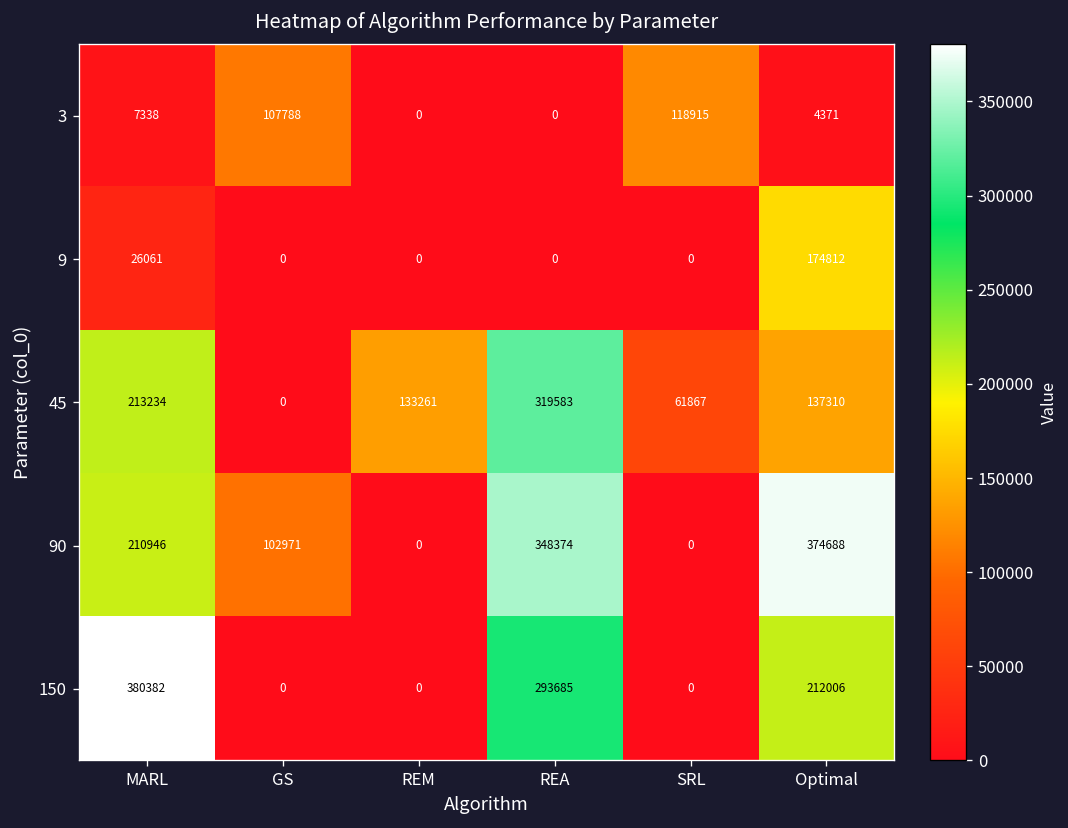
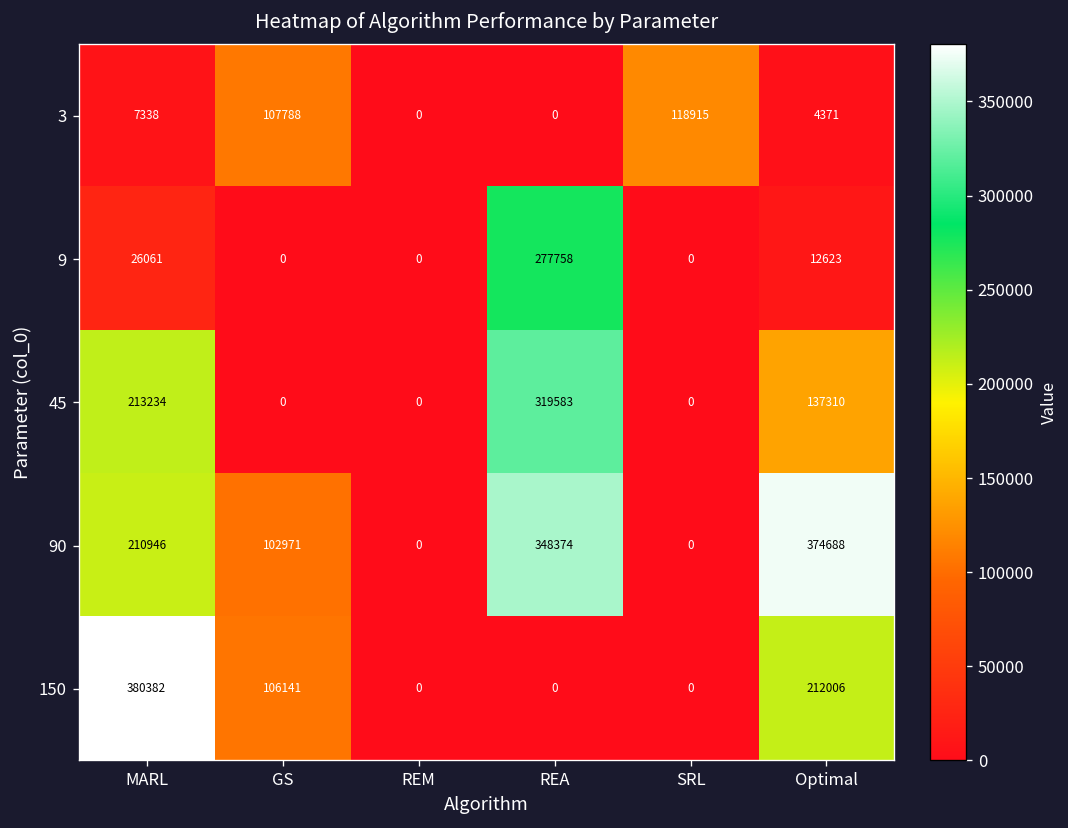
9, REA: 0 -> 277758
9, Optimal: 174812 -> 12623
45, REM: 133261 -> 0
45, SRL: 61867 -> 0
150, GS: 0 -> 106141
150, REA: 293685 -> 0
